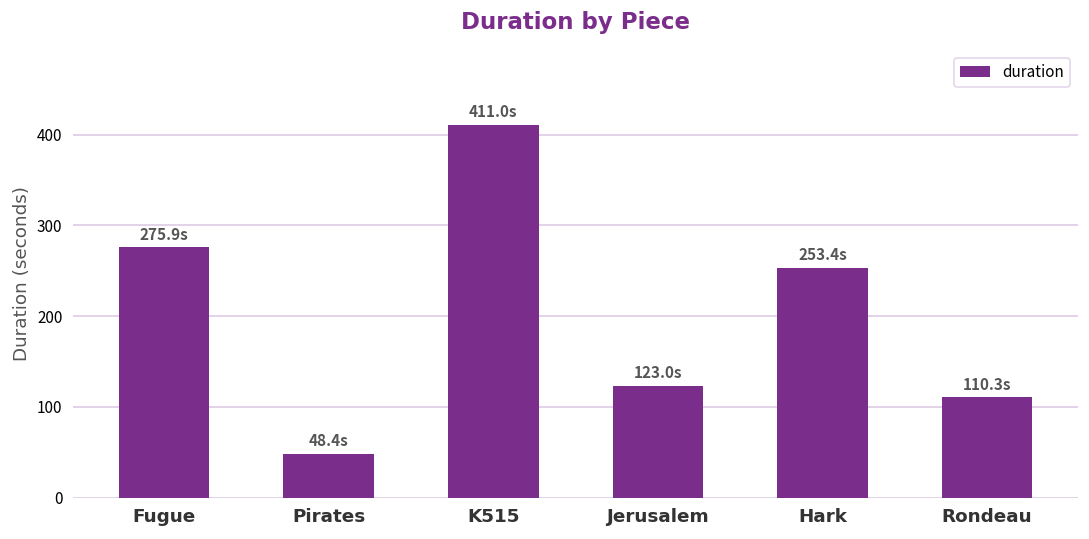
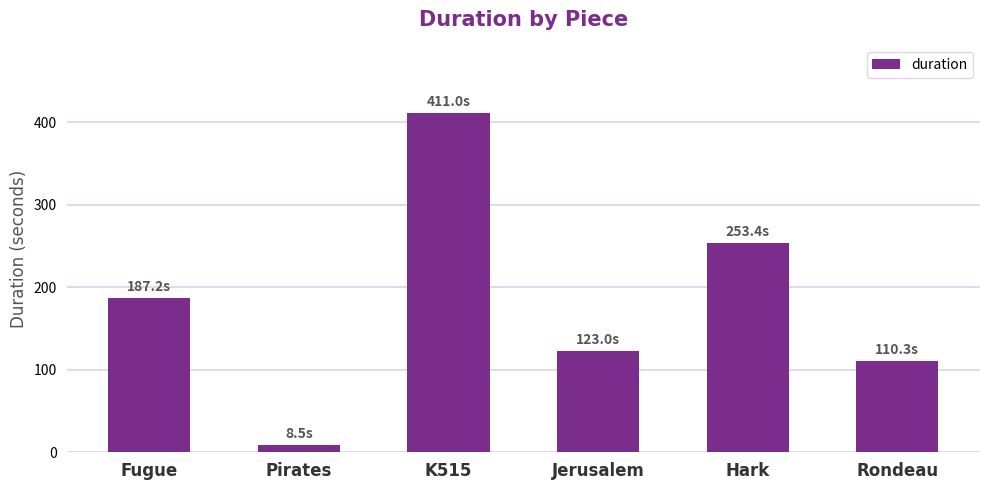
Fugue: 275.9s -> 187.2s
Pirates: 48.4s -> 8.5s
